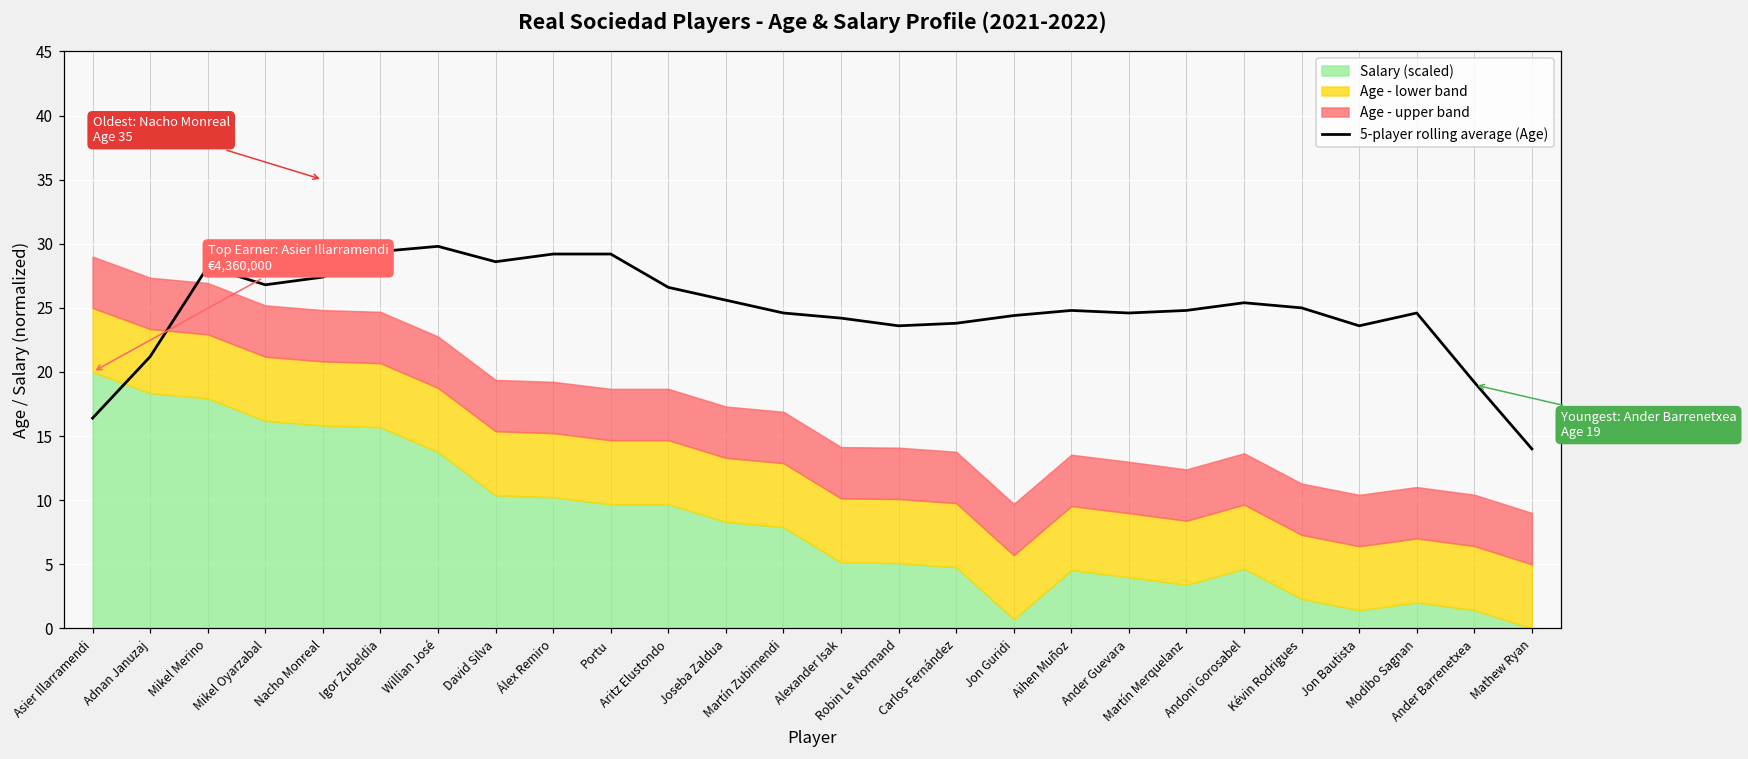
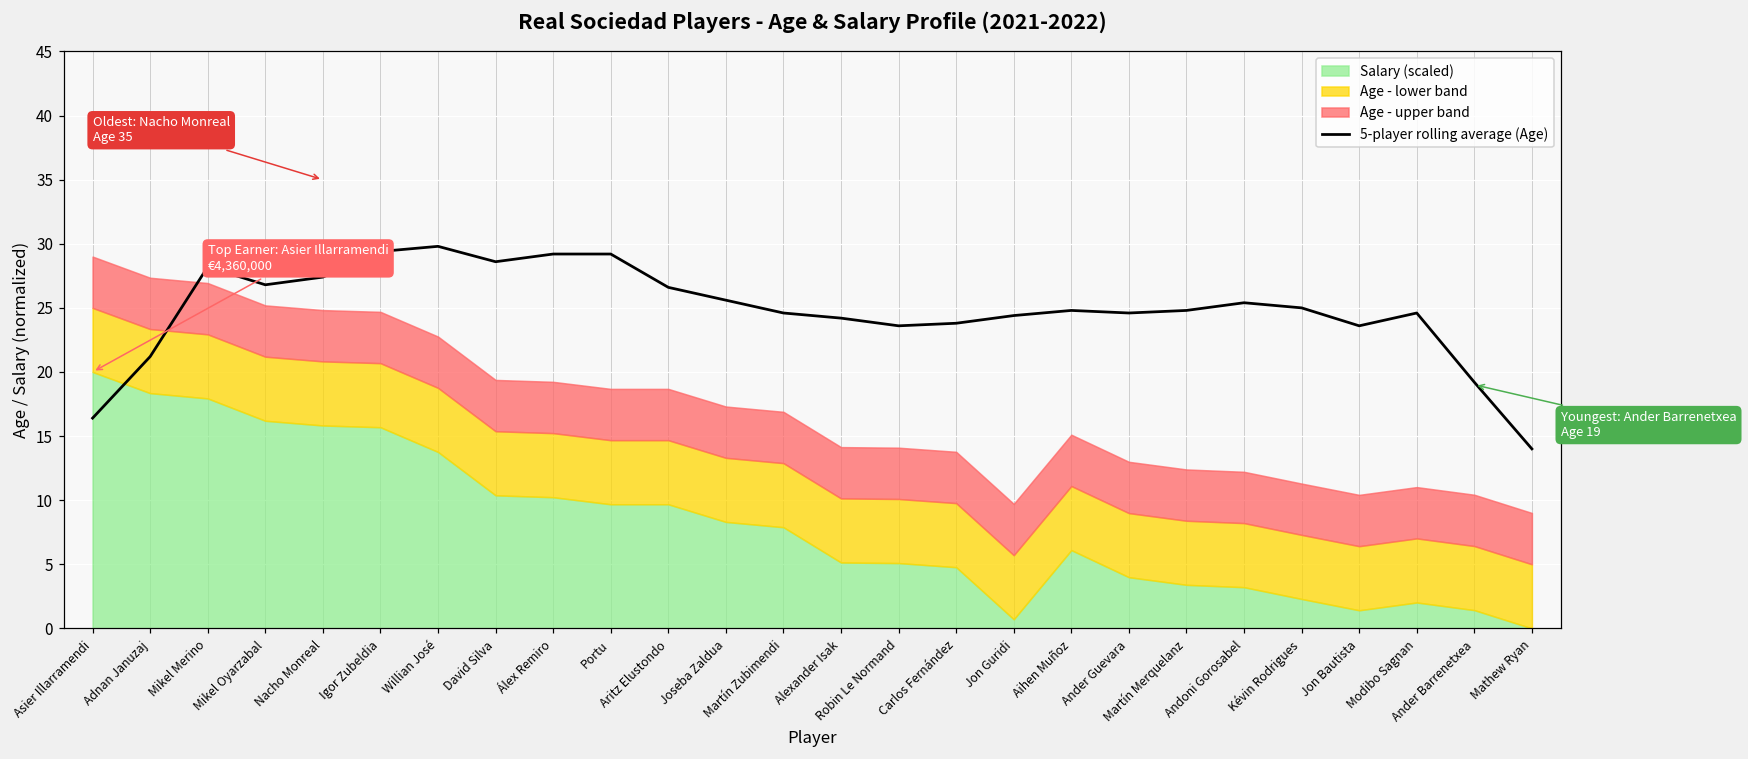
Salary (scaled), Aihen Muñoz: 4.5 -> 6.1
Salary (scaled), Andoni Gorosabel: 4.7 -> 3.2
